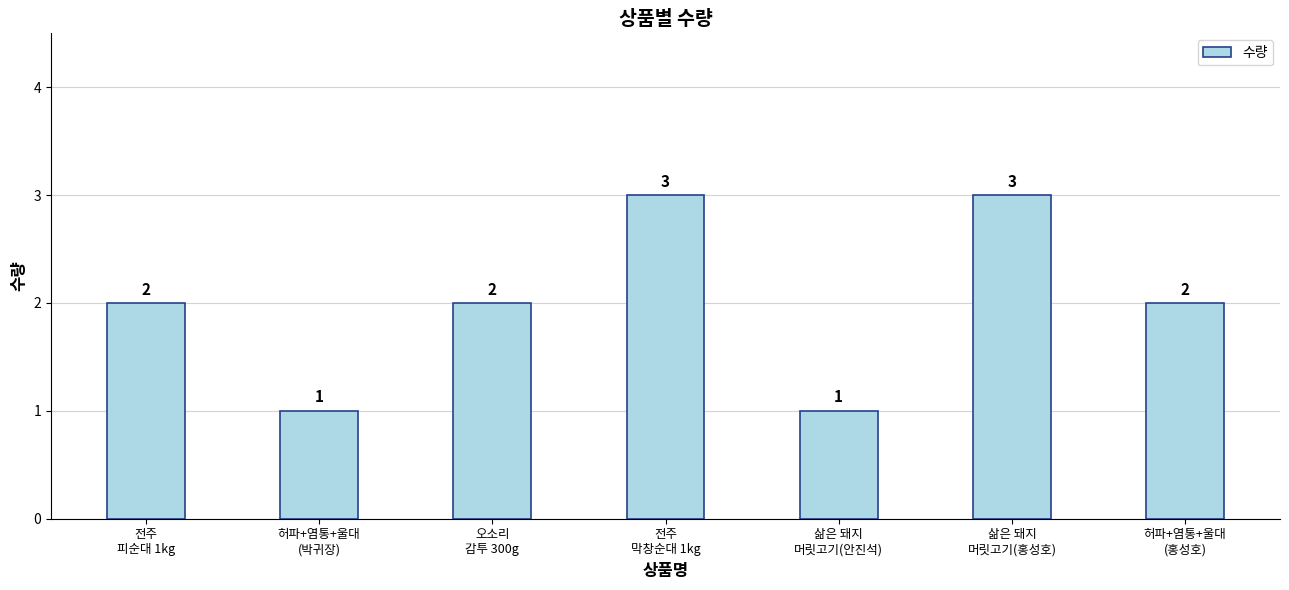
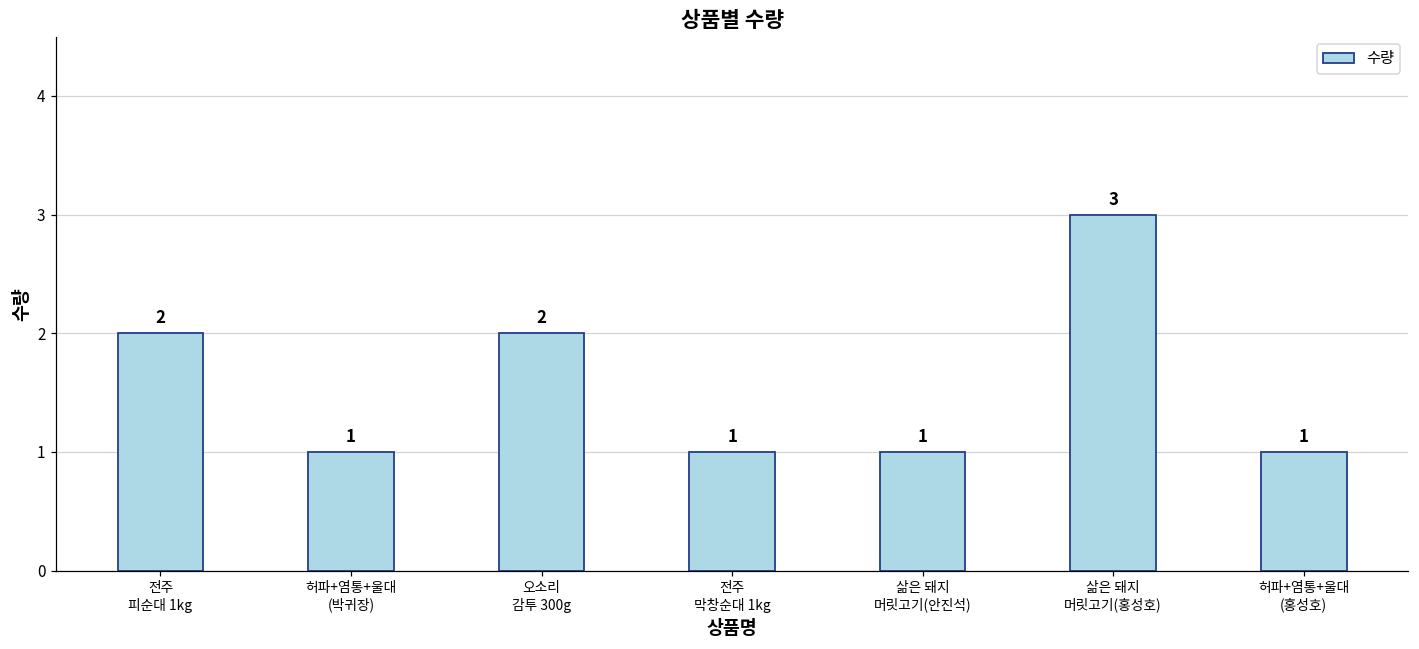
전주 막창순대 1kg: 3 -> 1
허파+염통+울대 (홍성호): 2 -> 1
